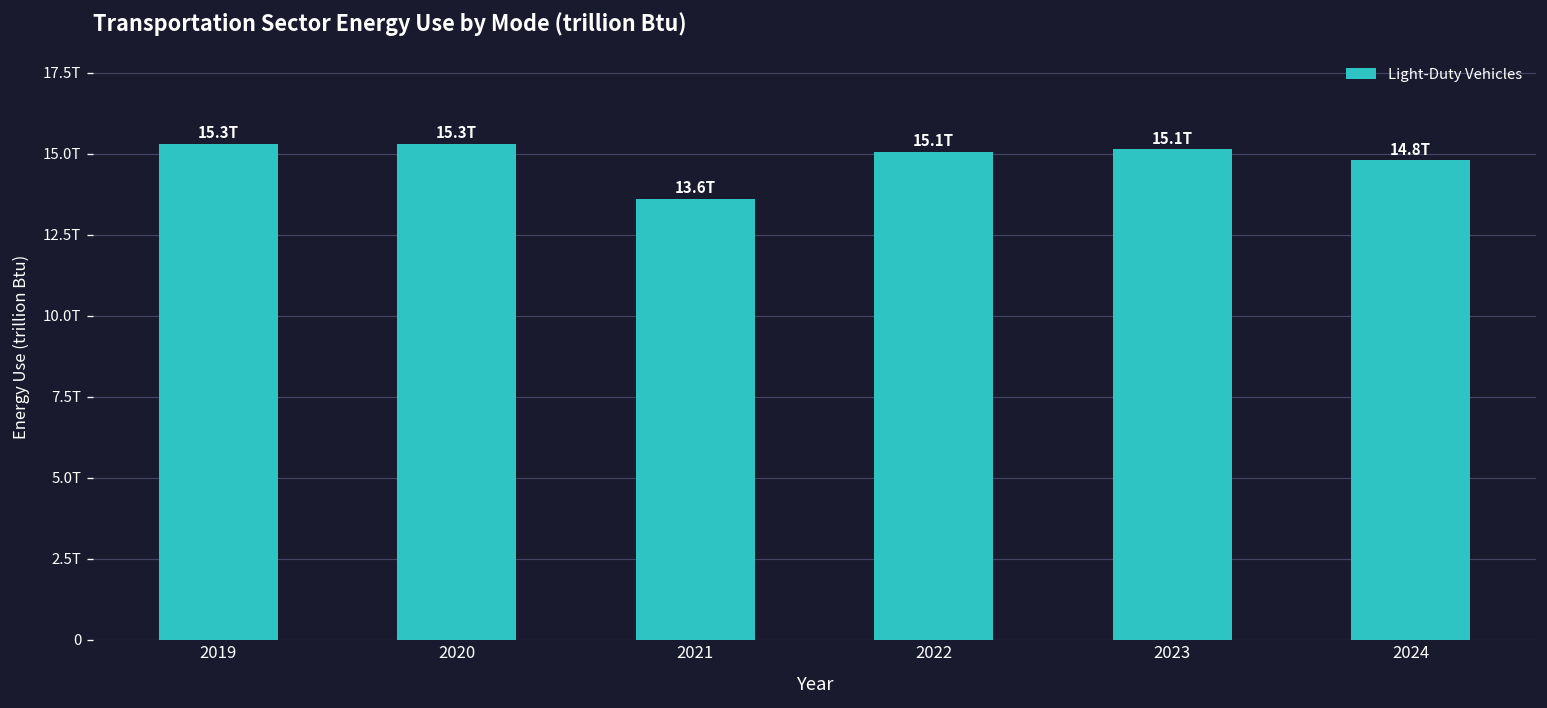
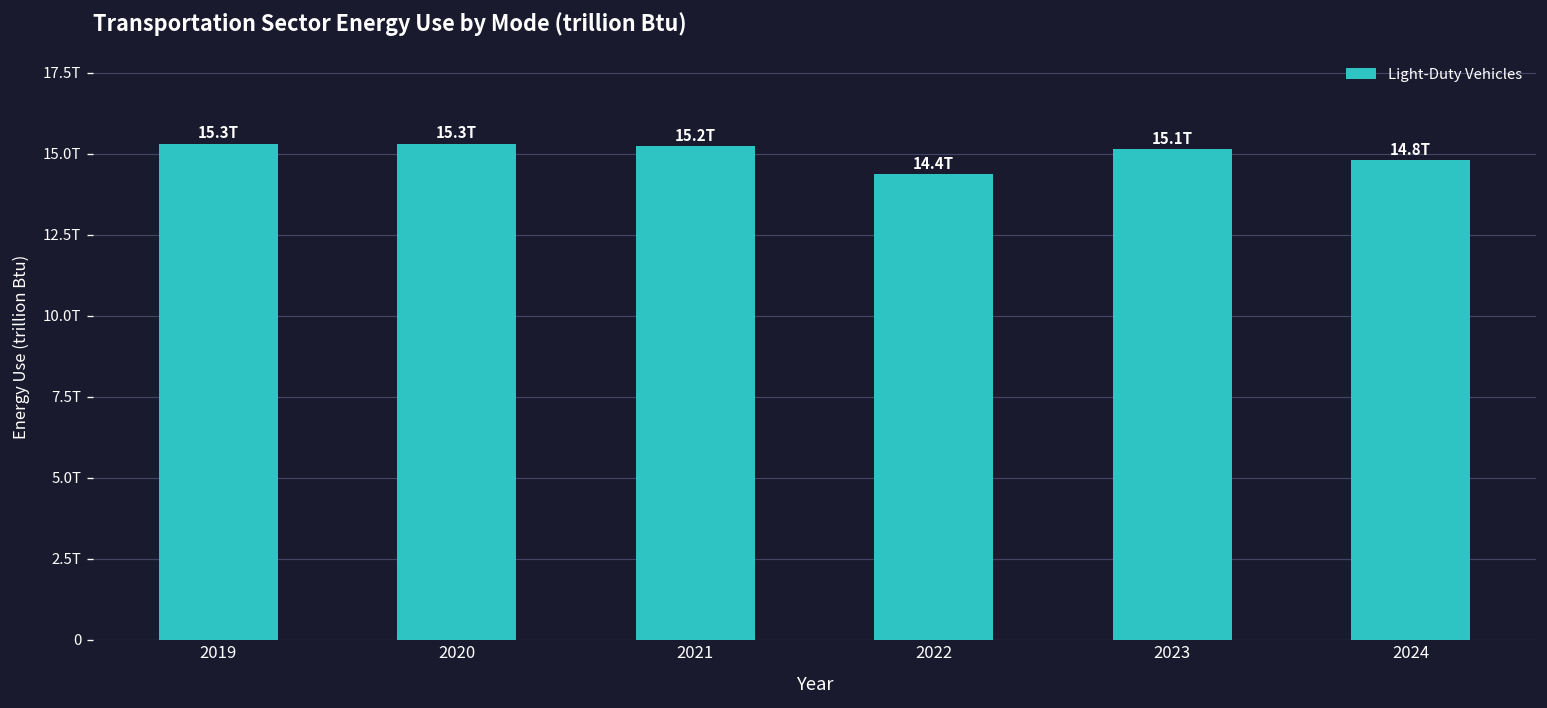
2021: 13.6T -> 15.2T
2022: 15.1T -> 14.4T
